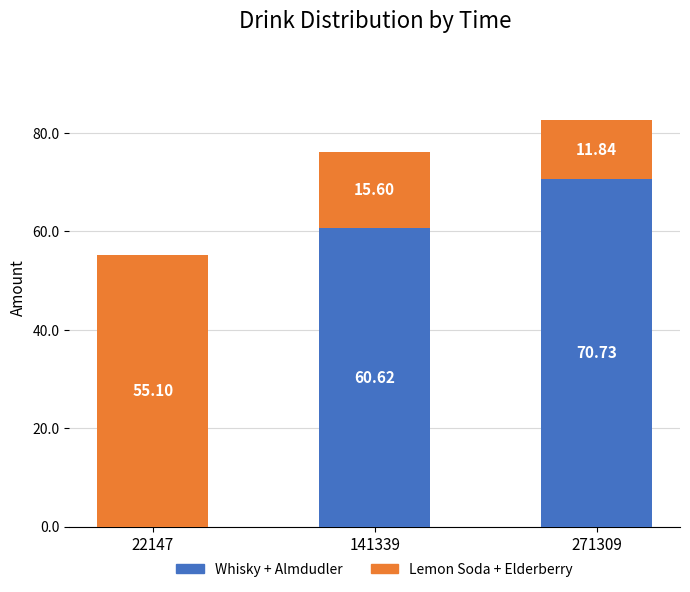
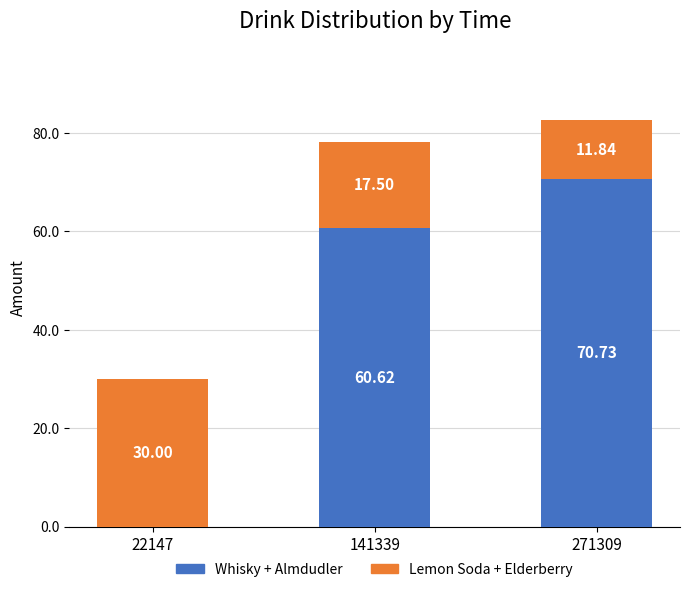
Lemon Soda + Elderberry, 22147: 55.10 -> 30.00
Lemon Soda + Elderberry, 141339: 15.60 -> 17.50
